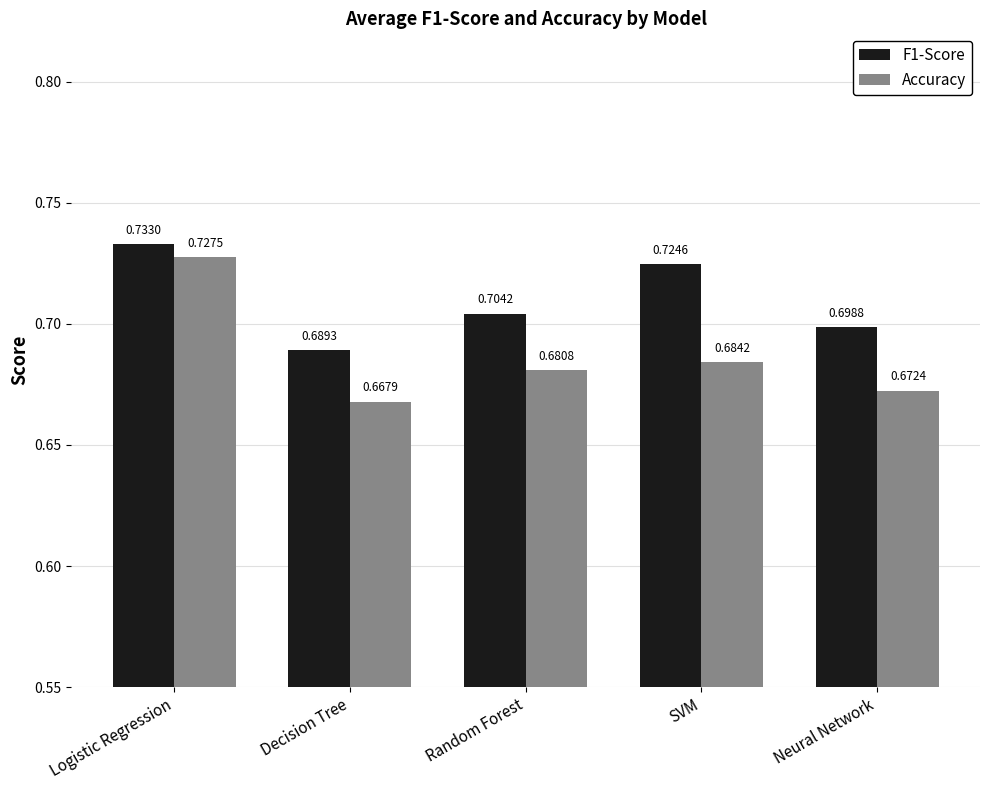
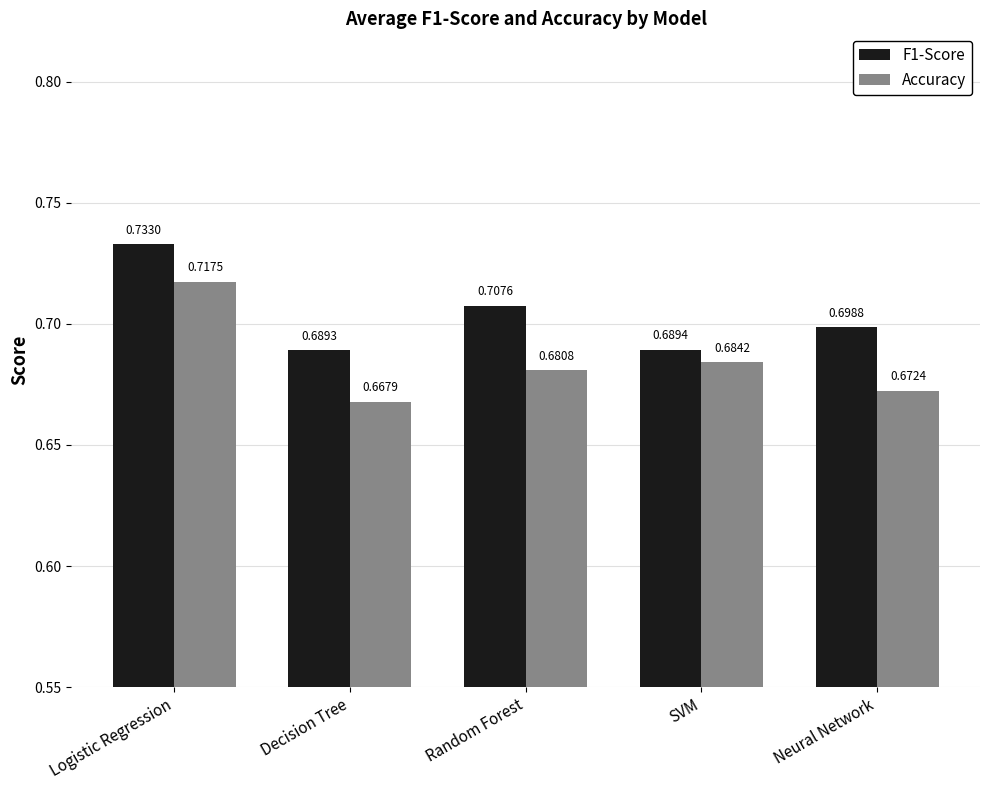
Accuracy, Logistic Regression: 0.7275 -> 0.7175
F1-Score, Random Forest: 0.7042 -> 0.7076
F1-Score, SVM: 0.7246 -> 0.6894
